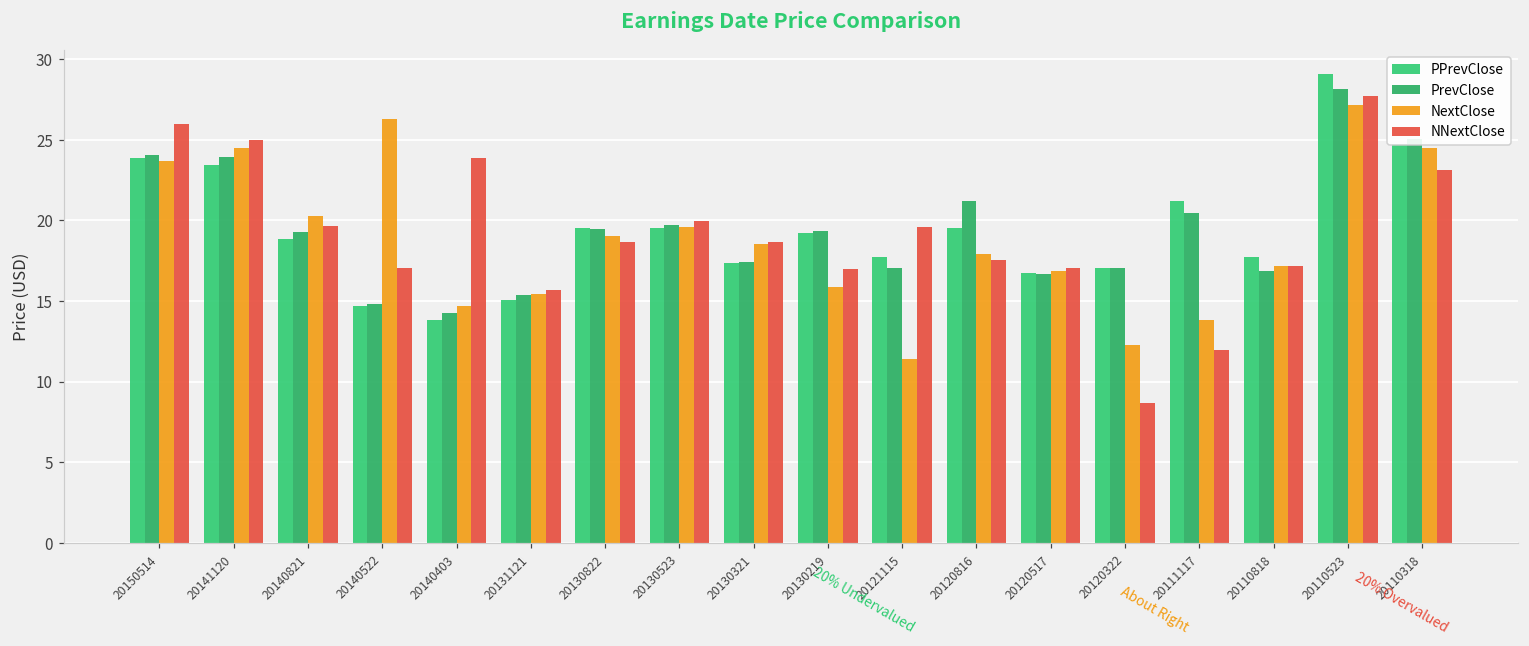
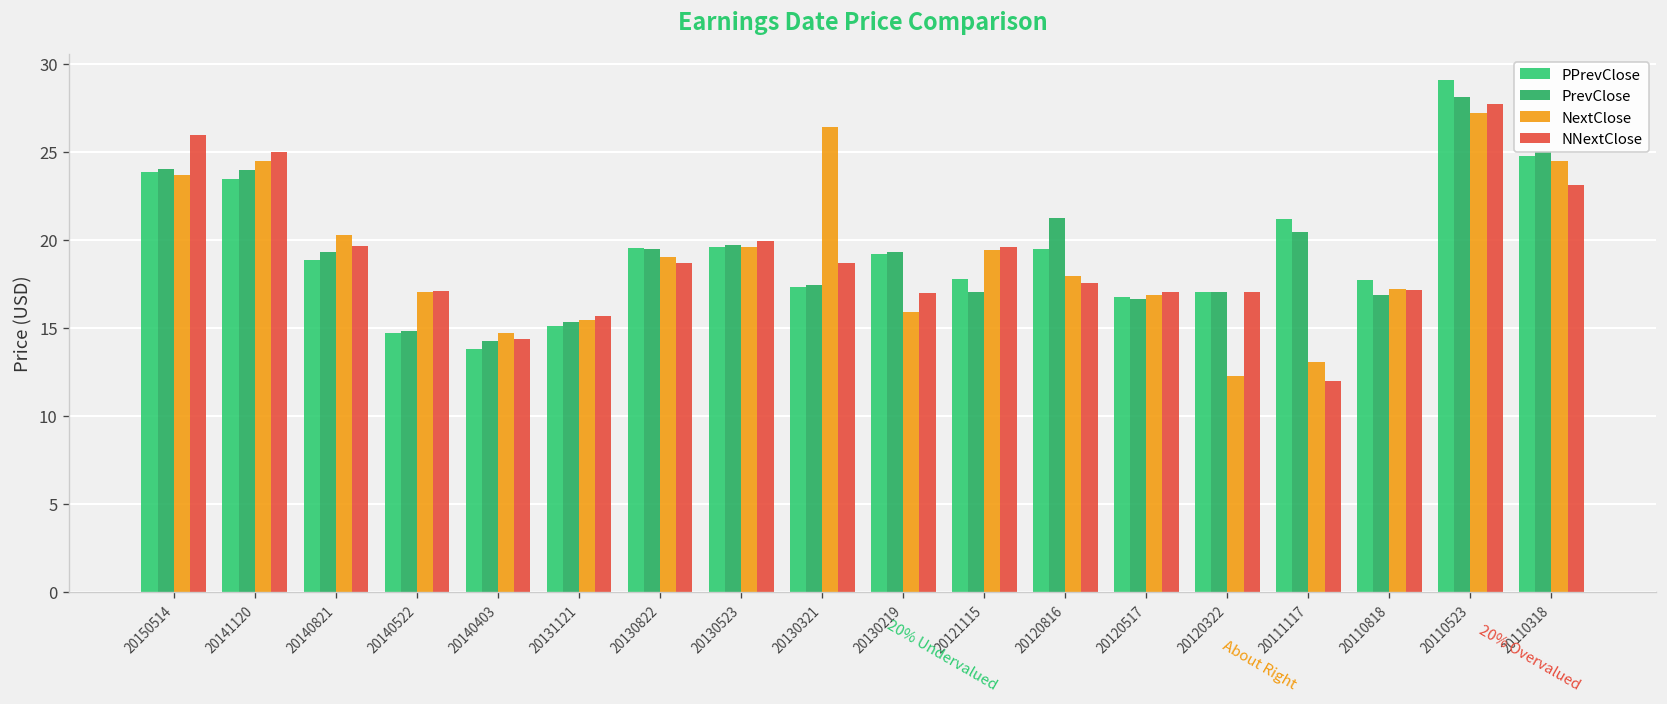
NextClose, 20140522: 26.3 -> 17.1
NNextClose, 20140403: 23.9 -> 14.4
NextClose, 20130321: 18.5 -> 26.4
NextClose, 20121115: 11.4 -> 19.4
NNextClose, 20120322: 8.7 -> 17.0
NextClose, 20111117: 13.9 -> 13.1
